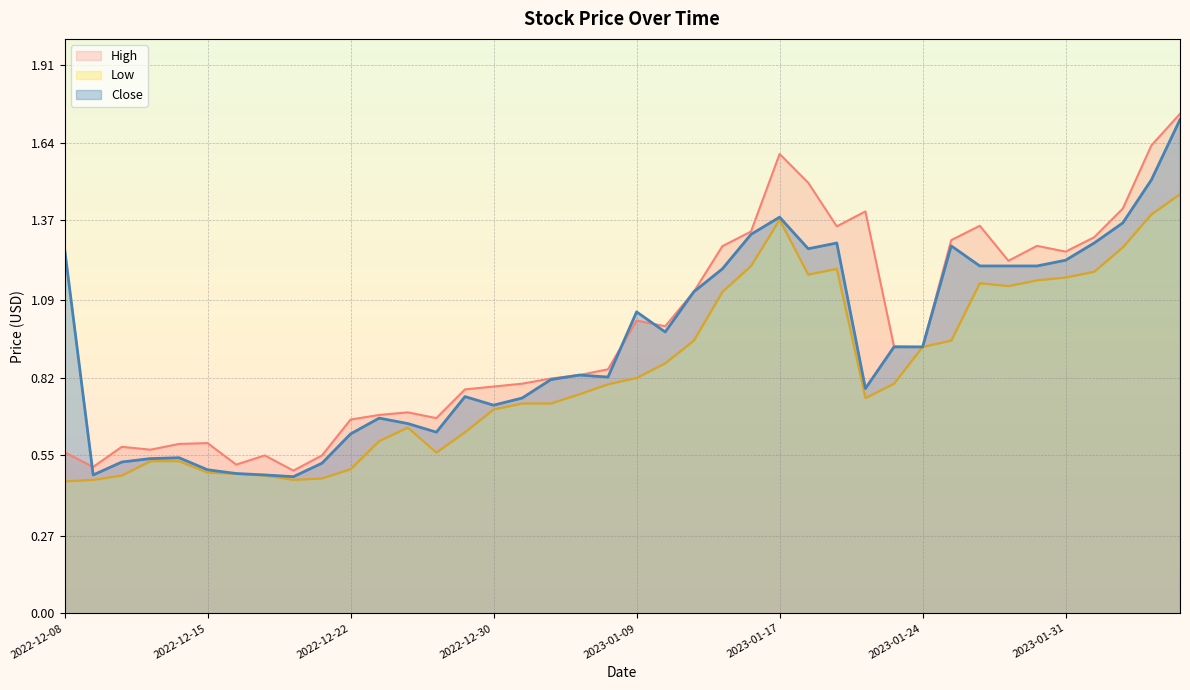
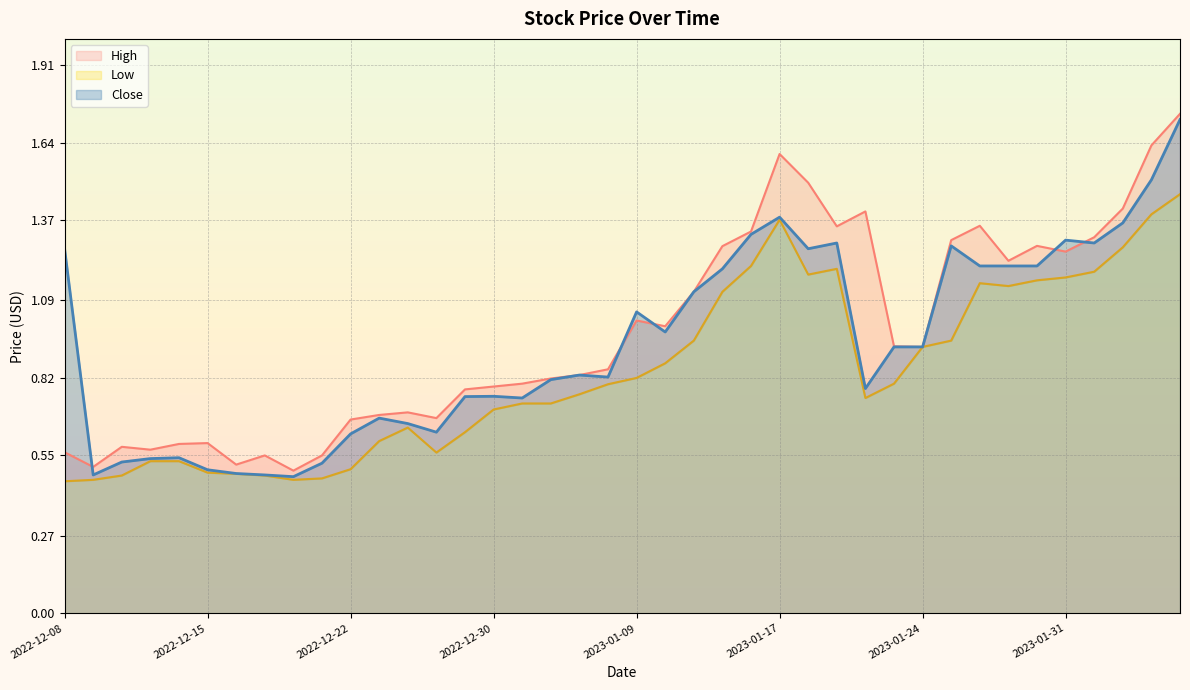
Close, 2022-12-30: 0.73 -> 0.76
Close, 2023-01-31: 1.23 -> 1.30
